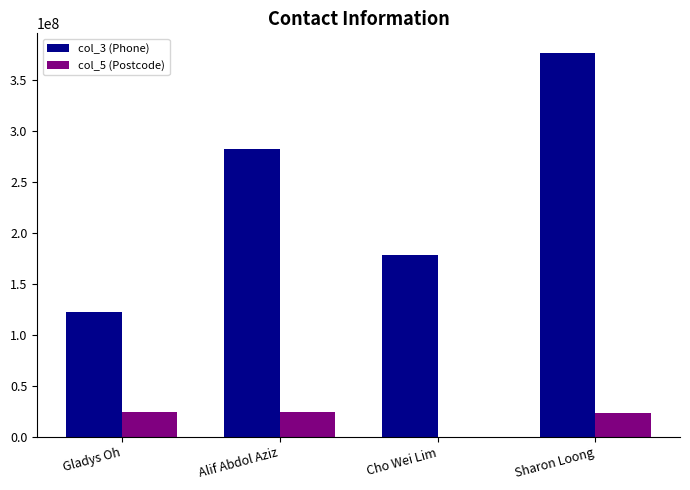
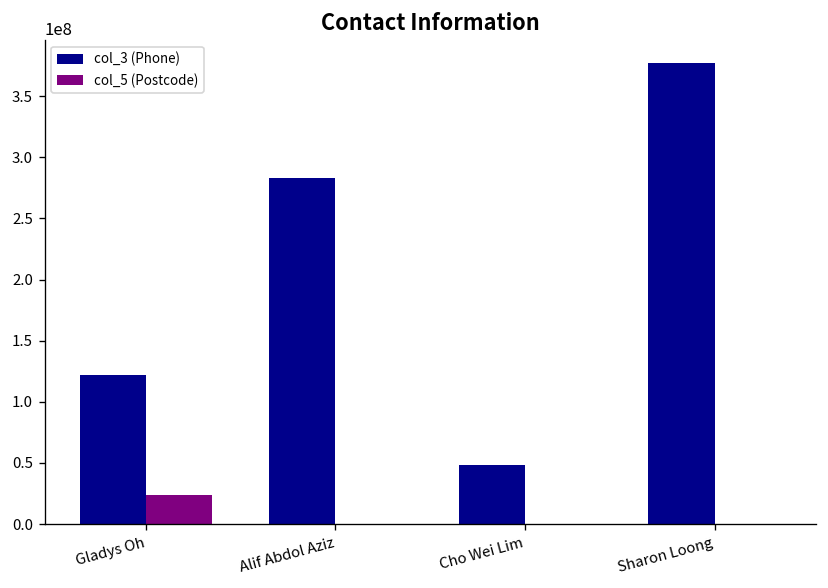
col_5 (Postcode), Alif Abdol Aziz: 24000000 -> 0
col_3 (Phone), Cho Wei Lim: 178000000 -> 48000000
col_5 (Postcode), Sharon Loong: 23000000 -> 0
